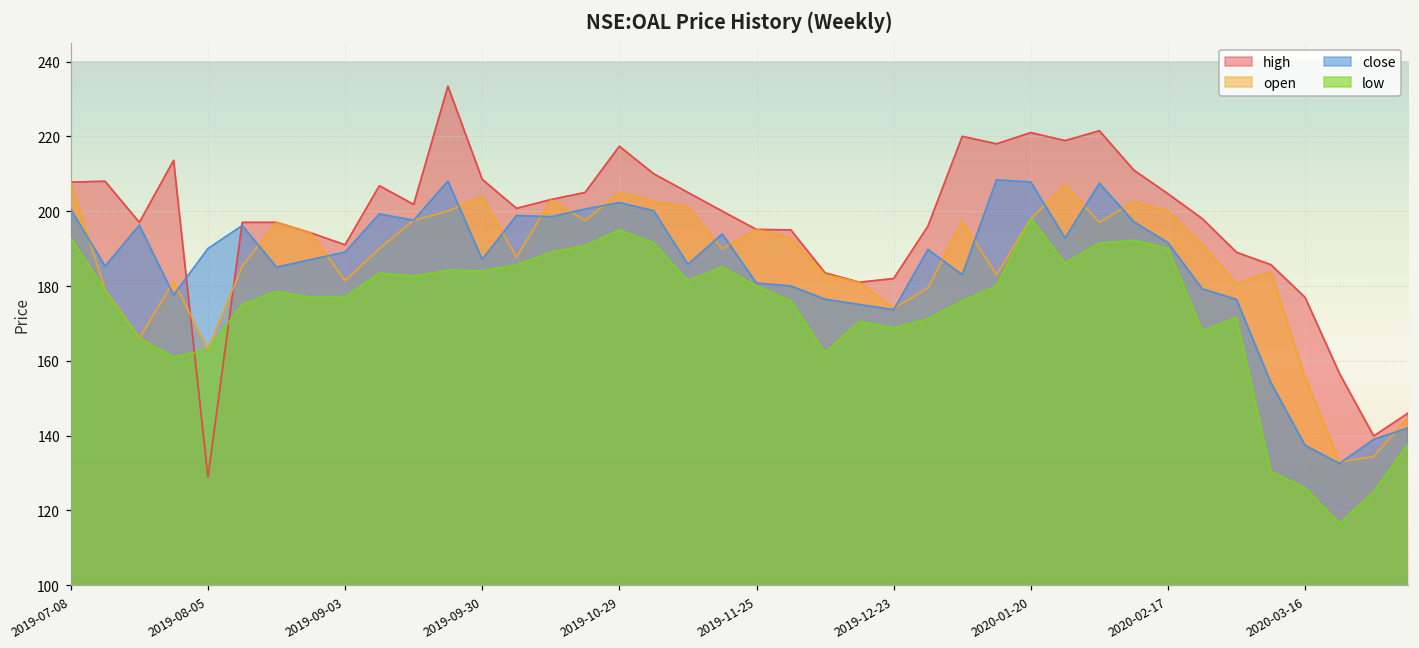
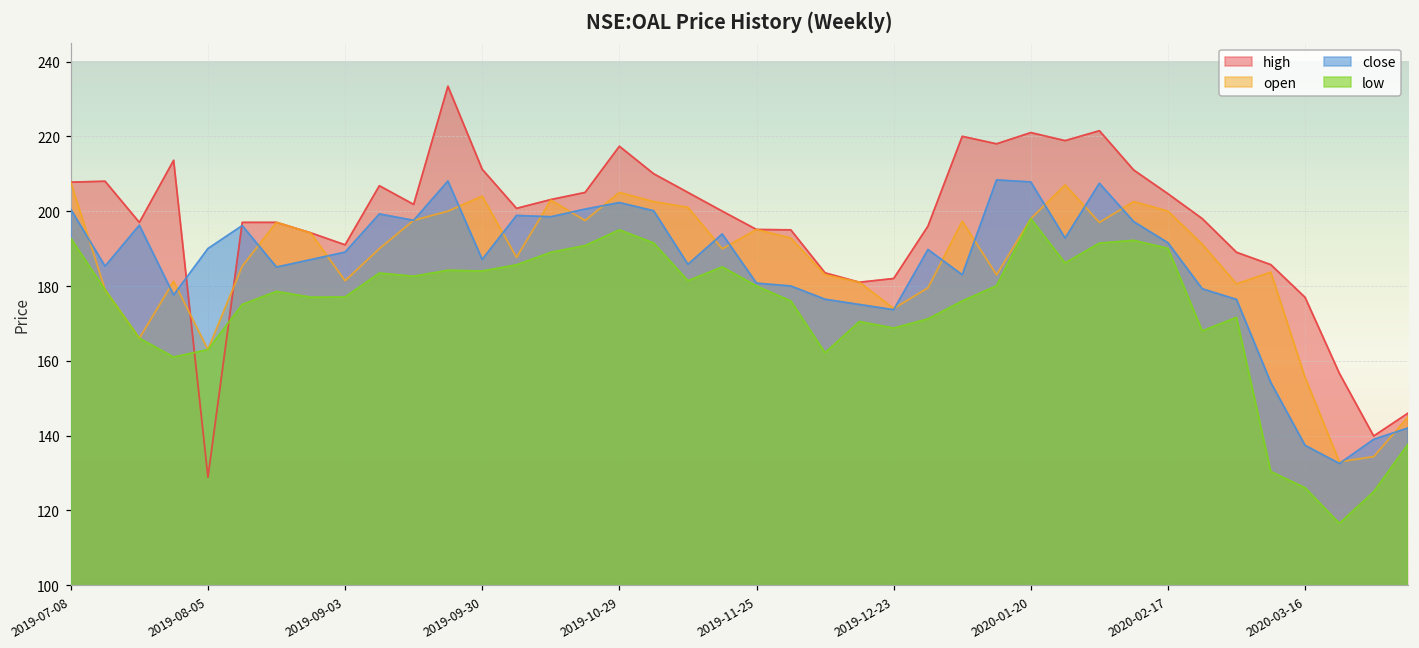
high, 2019-09-30: 209 -> 211
